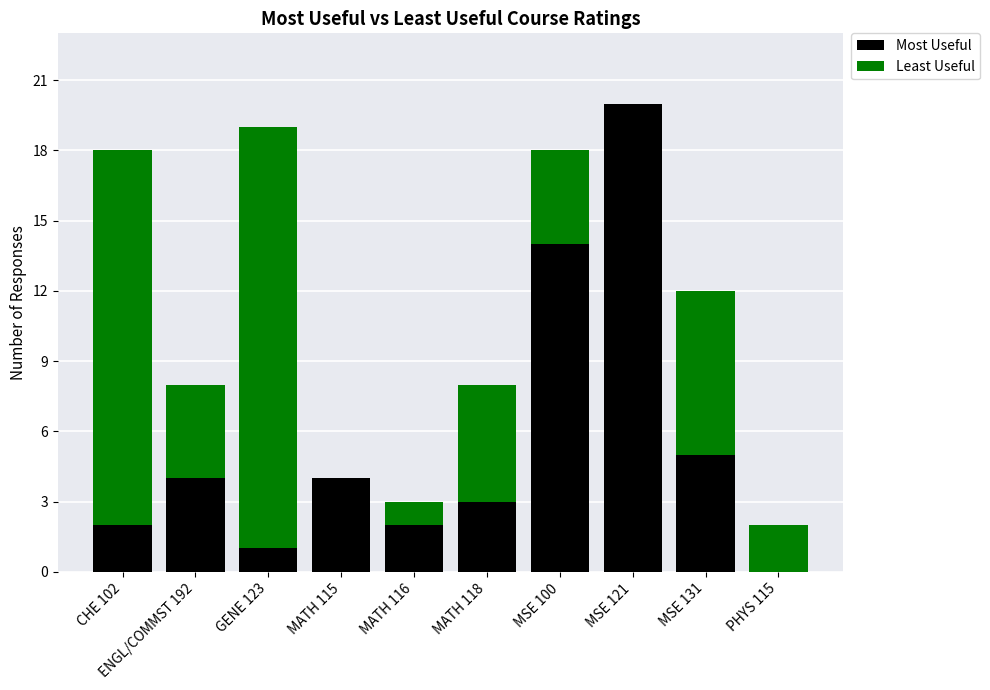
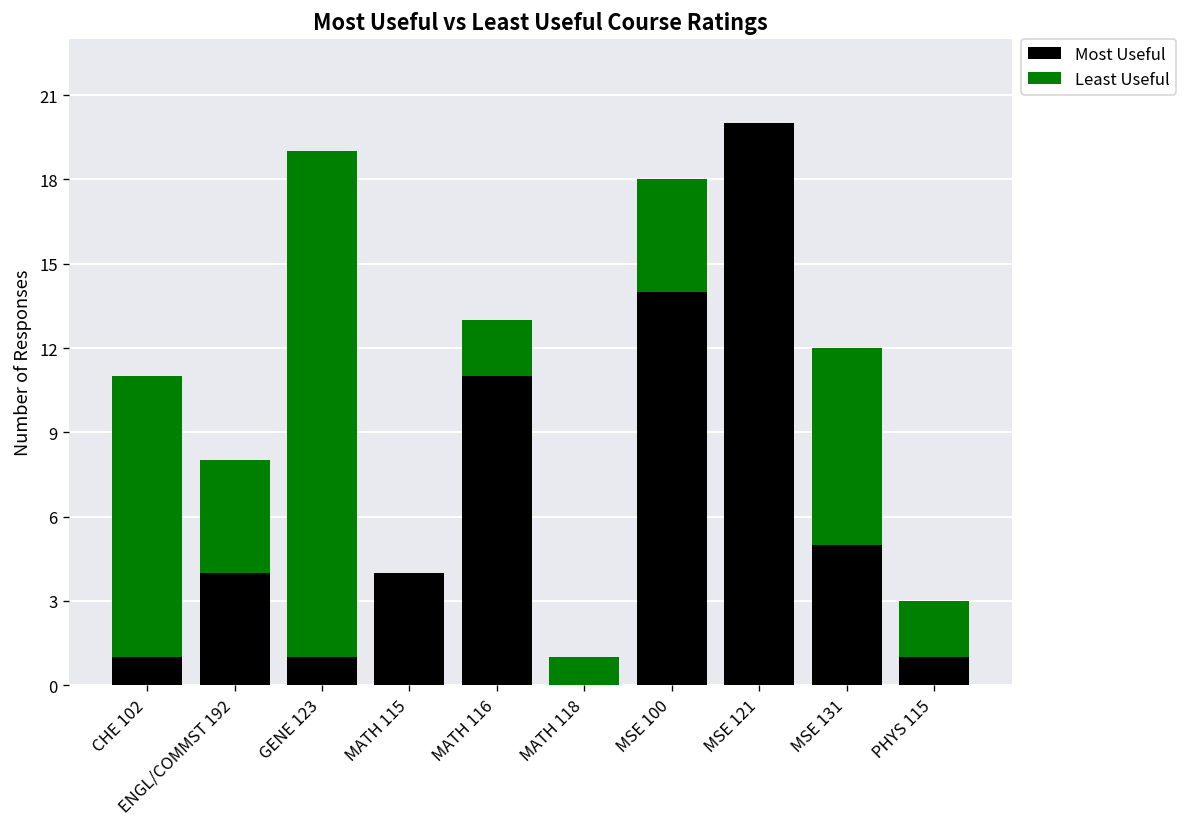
Most Useful, CHE 102: 2 -> 1
Least Useful, CHE 102: 16 -> 10
Most Useful, MATH 116: 2 -> 11
Least Useful, MATH 116: 1 -> 2
Most Useful, MATH 118: 3 -> 0
Least Useful, MATH 118: 5 -> 1
Most Useful, PHYS 115: 0 -> 1
